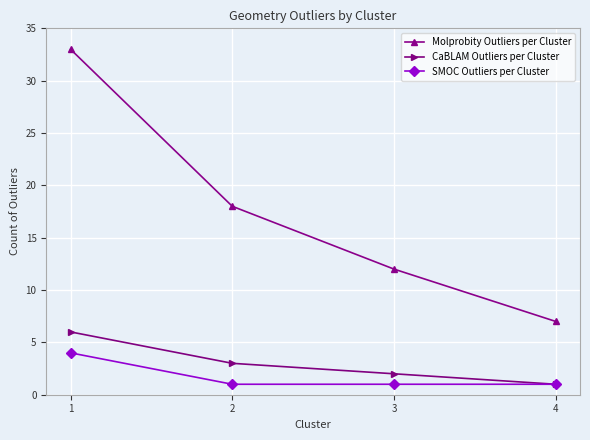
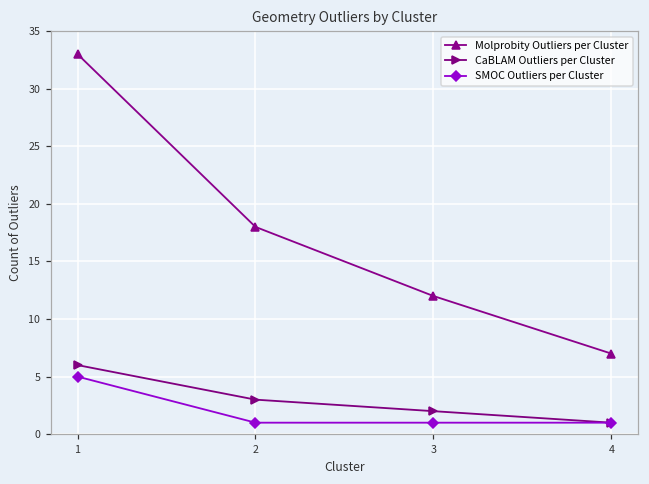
SMOC Outliers per Cluster, 1: 4 -> 5
